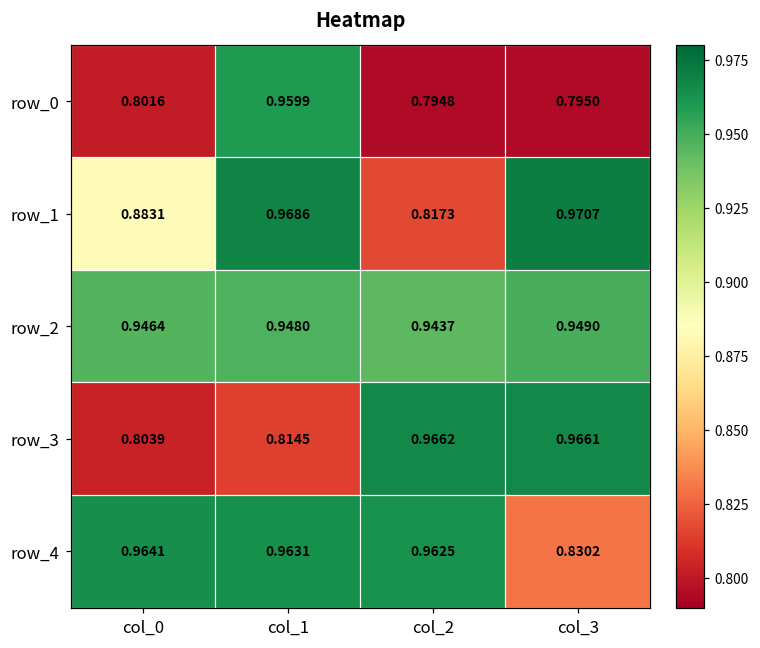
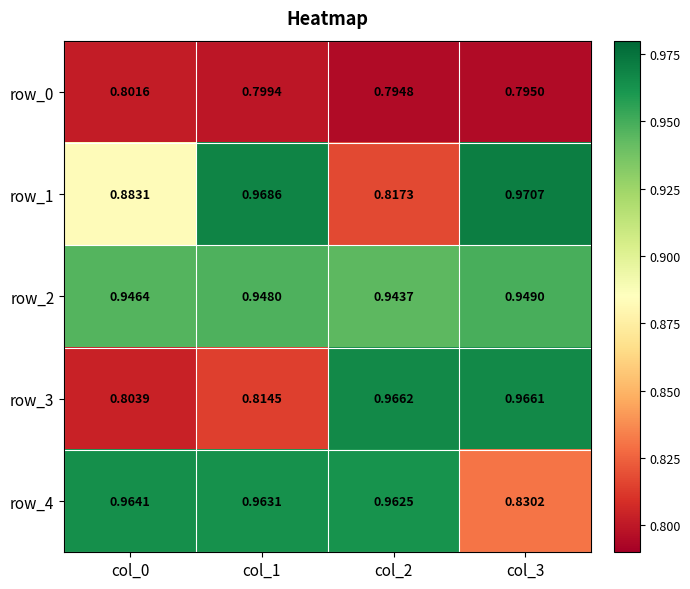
row_0, col_1: 0.9599 -> 0.7994
